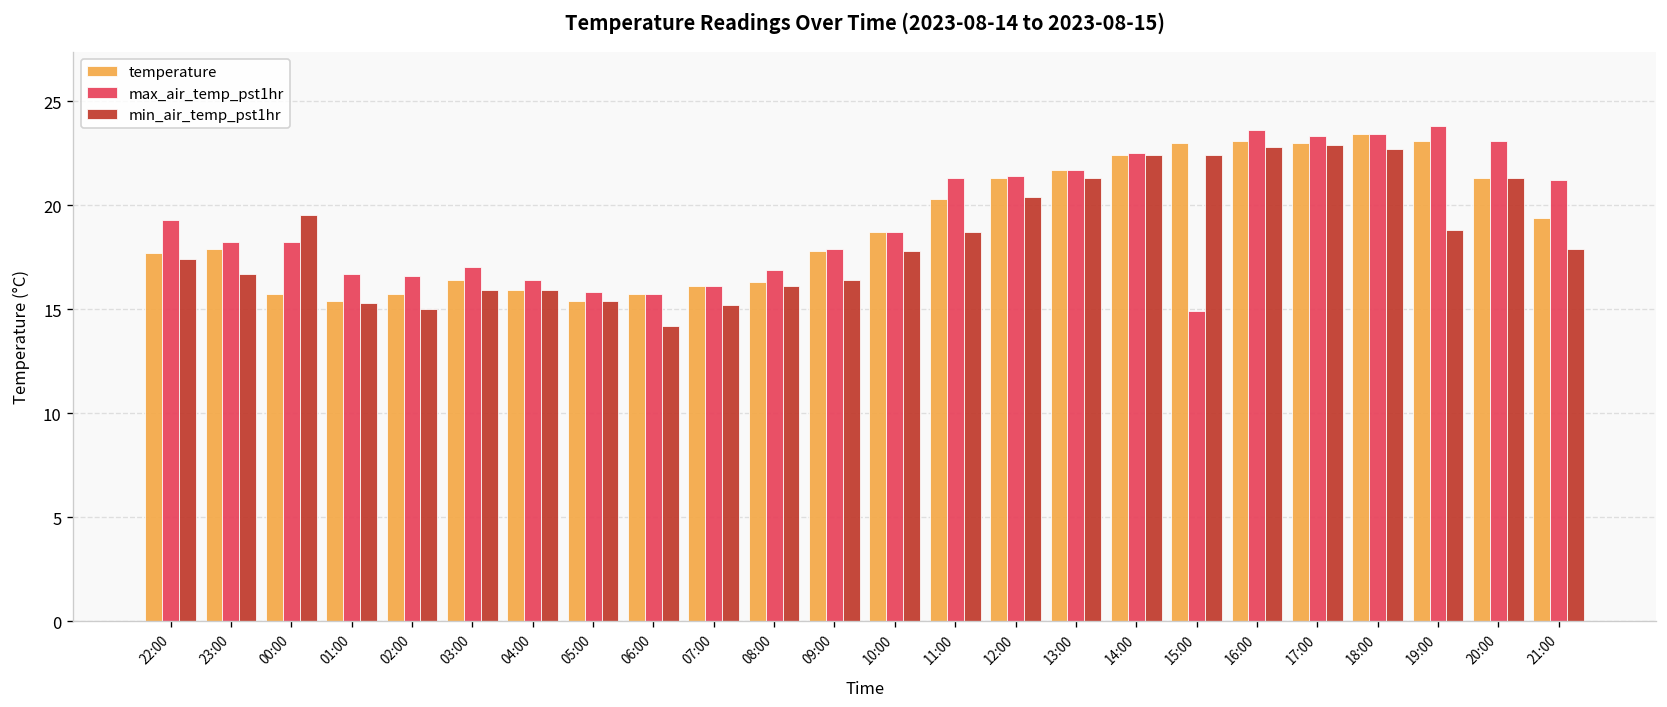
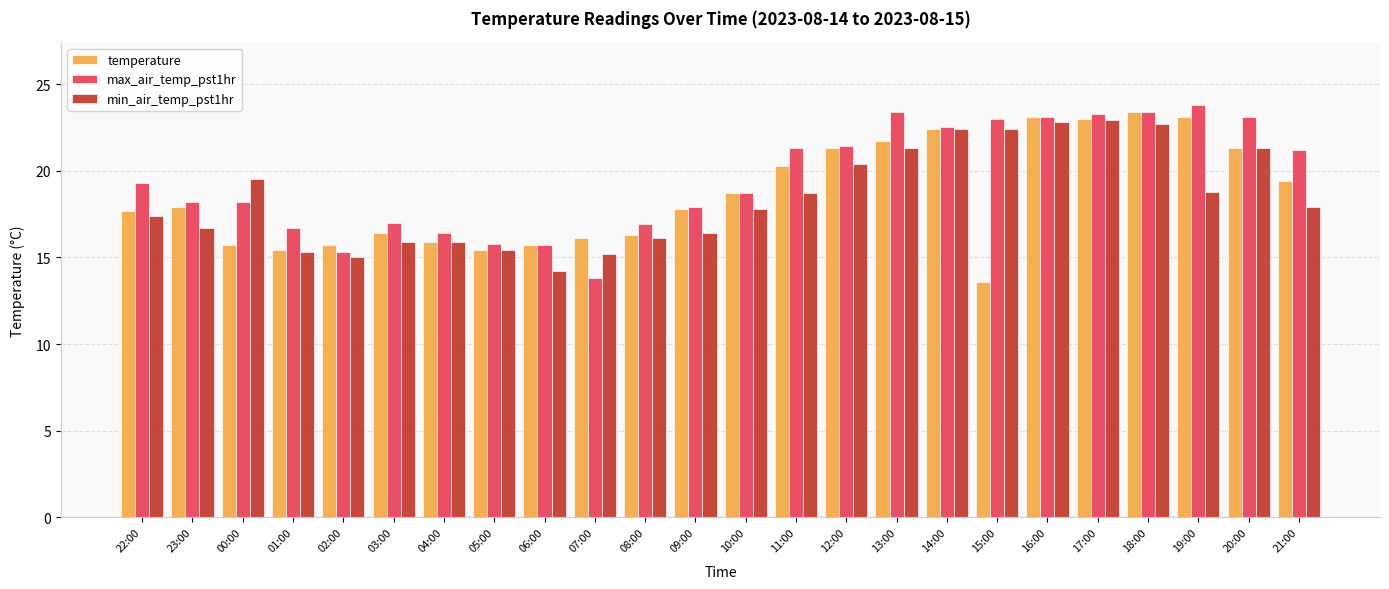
max_air_temp_pst1hr, 02:00: 16.6 -> 15.3
max_air_temp_pst1hr, 07:00: 16.1 -> 13.8
max_air_temp_pst1hr, 13:00: 21.7 -> 23.4
temperature, 15:00: 23.0 -> 13.6
max_air_temp_pst1hr, 15:00: 14.9 -> 23.0
max_air_temp_pst1hr, 16:00: 23.6 -> 23.1
